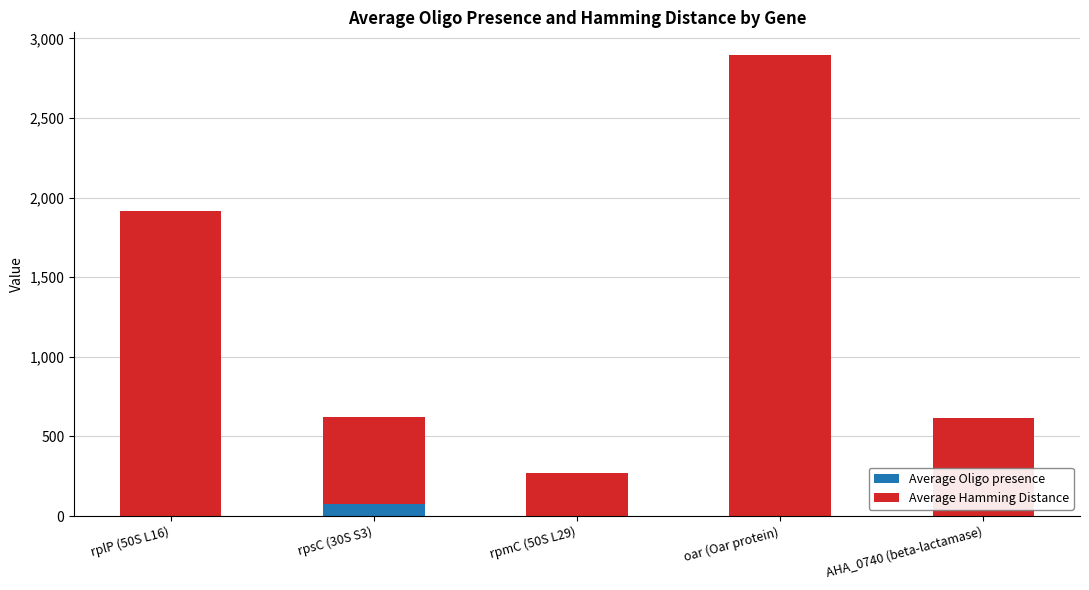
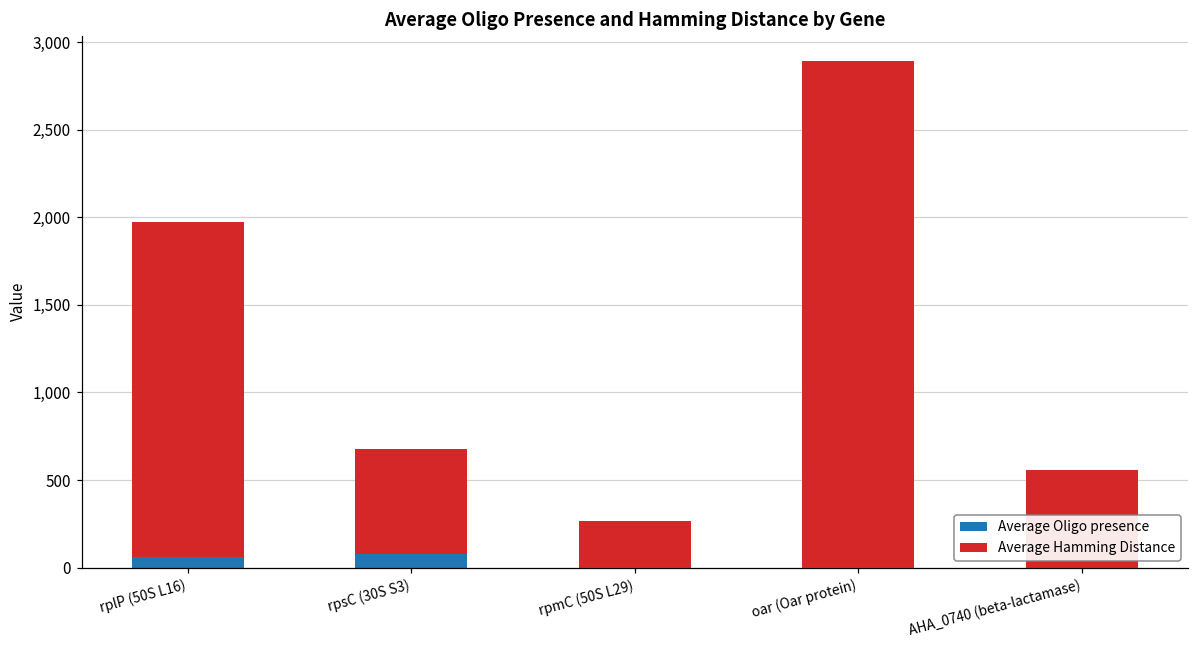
Average Oligo presence, rplP (50S L16): 0 -> 60
Average Hamming Distance, rpsC (30S S3): 550 -> 600
Average Hamming Distance, AHA_0740 (beta-lactamase): 610 -> 560
